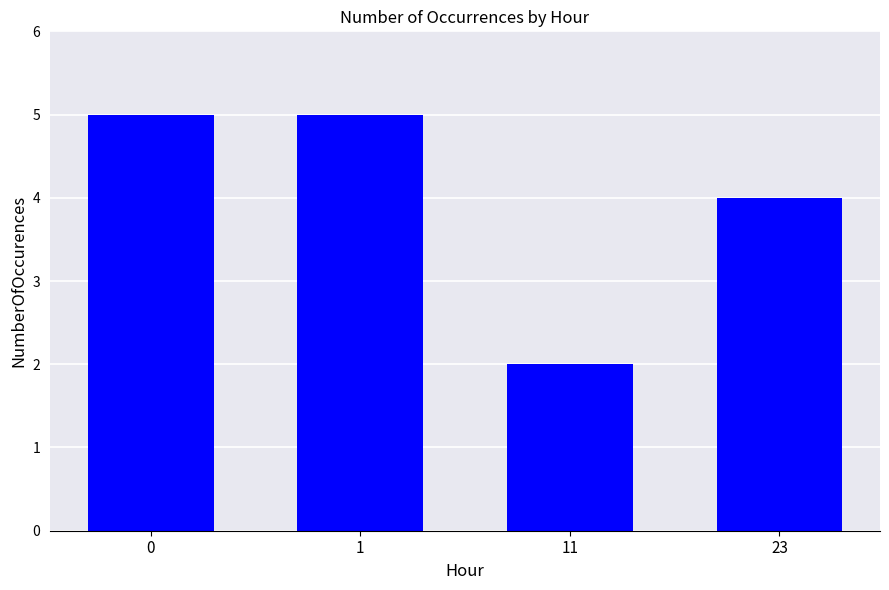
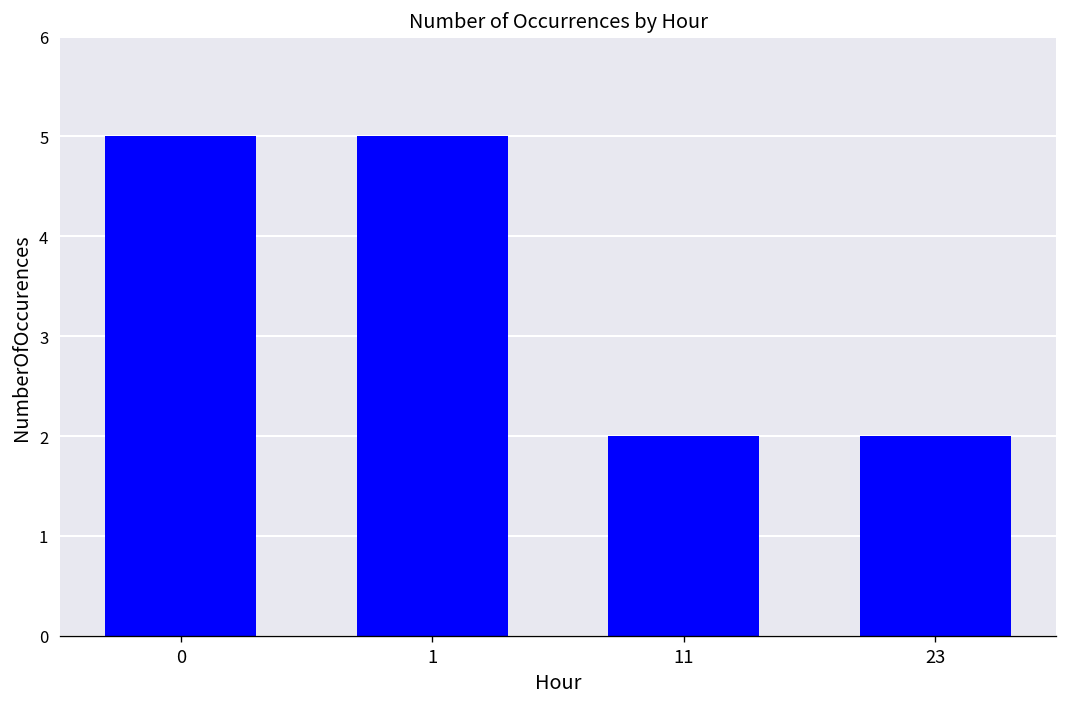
23: 4 -> 2
